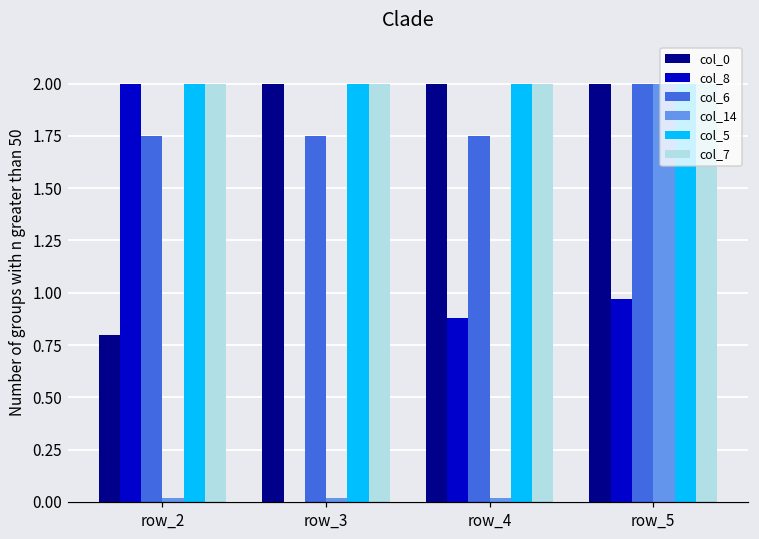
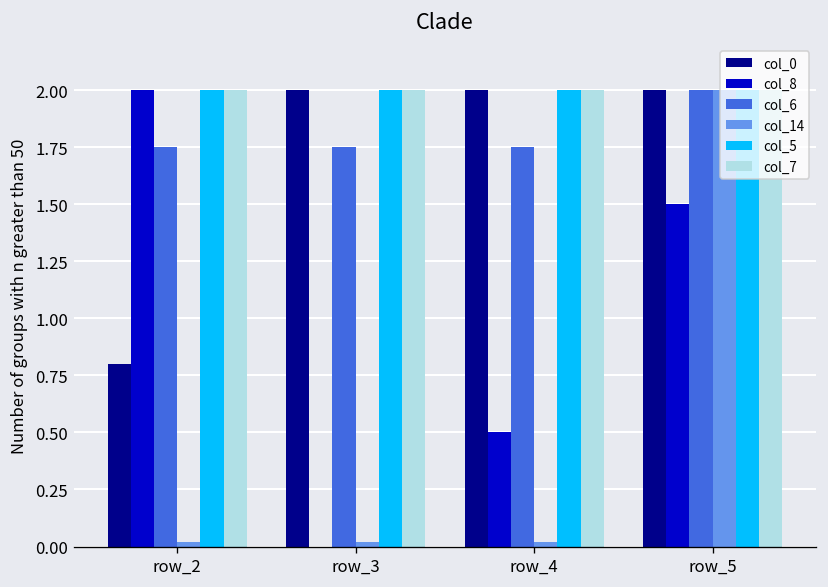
col_8, row_4: 0.88 -> 0.50
col_8, row_5: 0.97 -> 1.50
